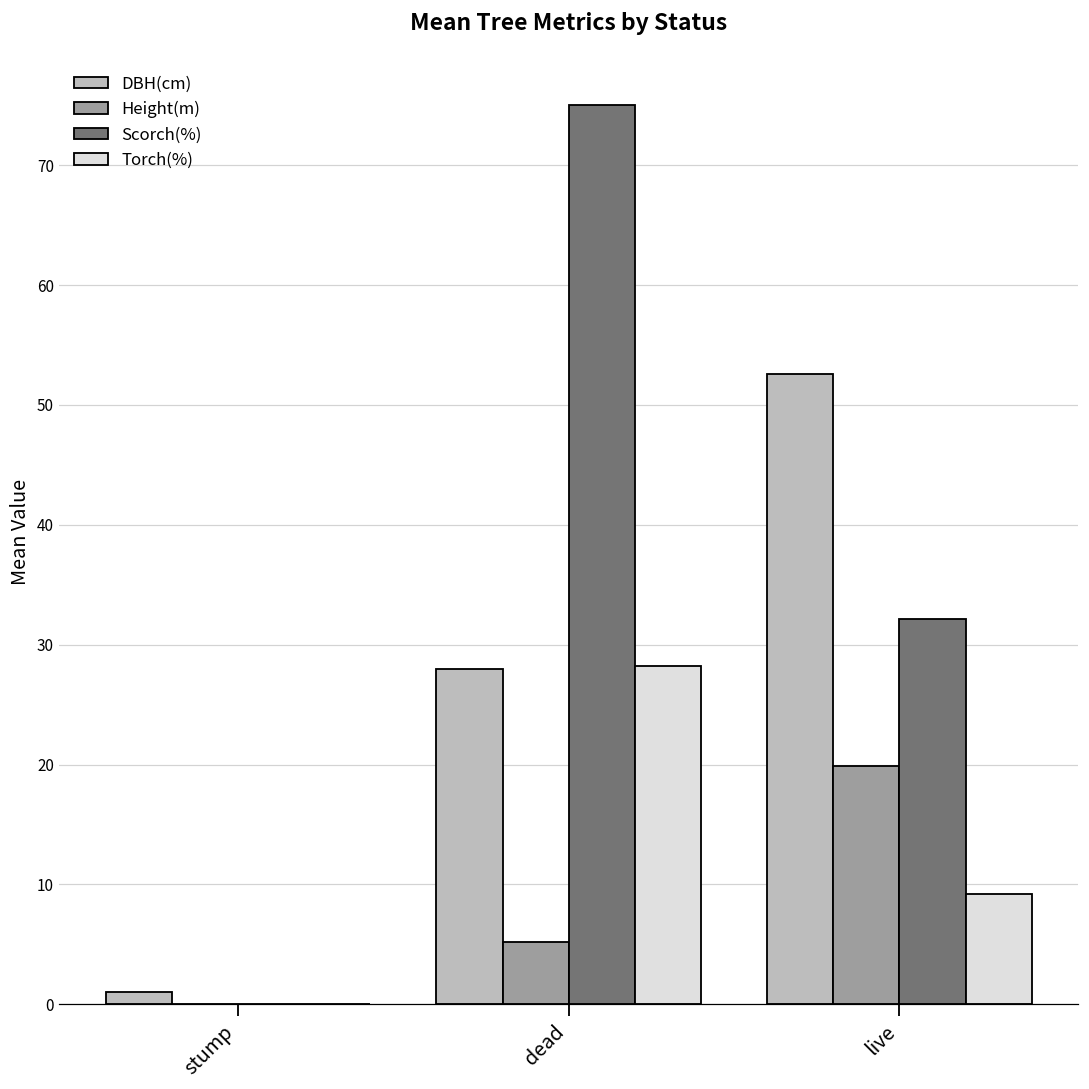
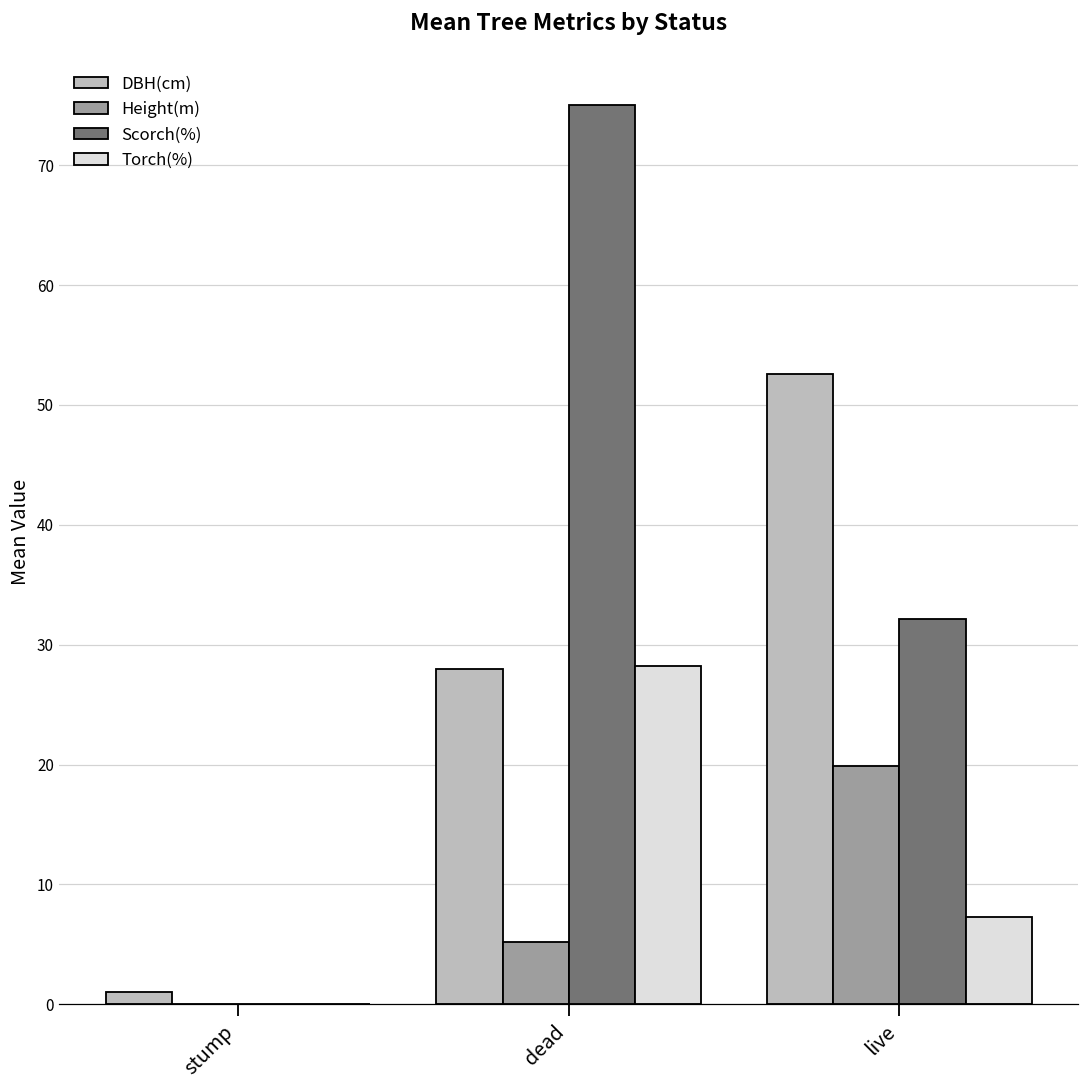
Torch(%), live: 9.2 -> 7.3
